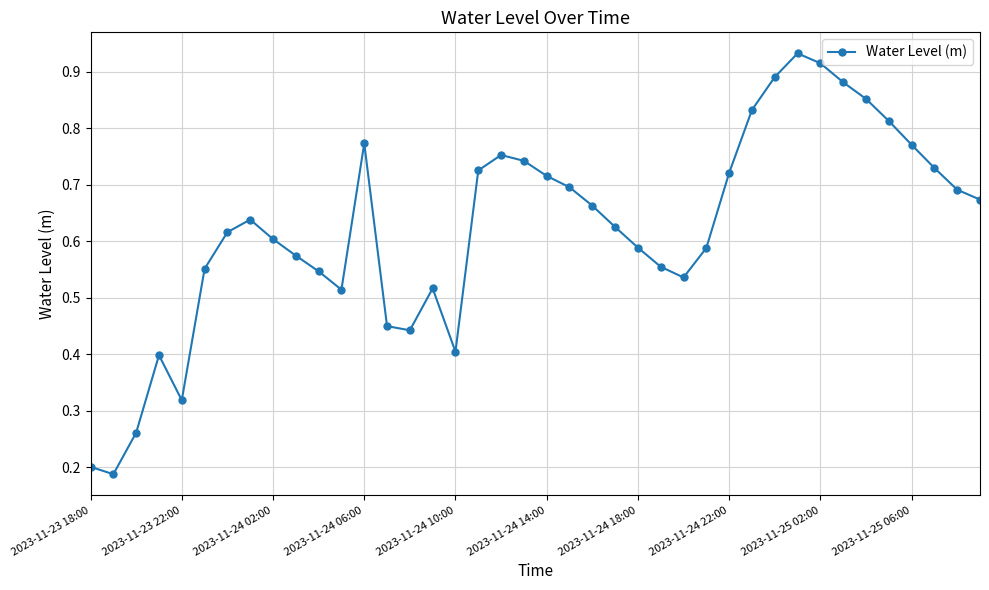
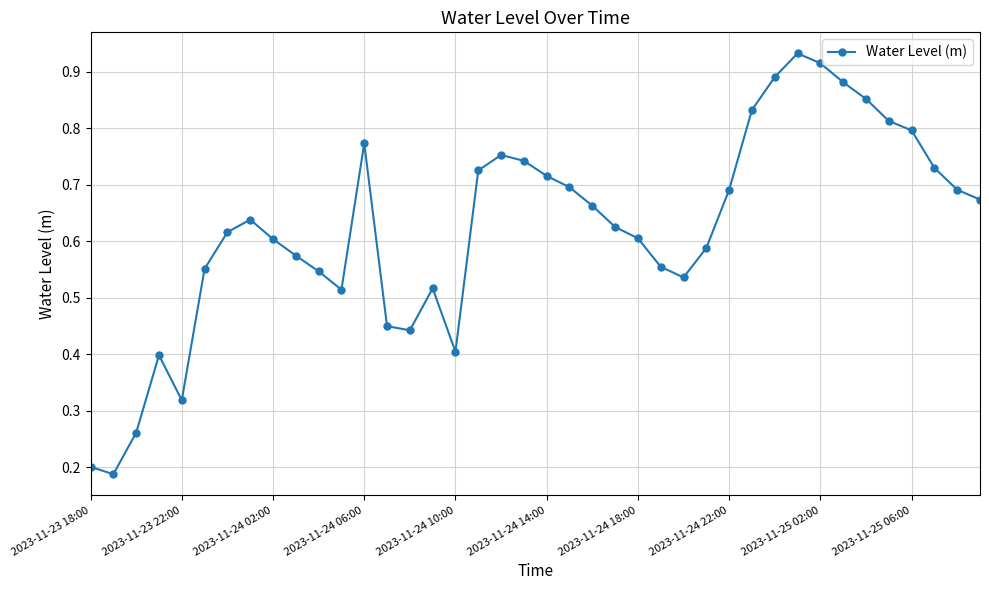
2023-11-24 18:00: 0.59 -> 0.61
2023-11-24 22:00: 0.72 -> 0.69
2023-11-25 06:00: 0.77 -> 0.80
